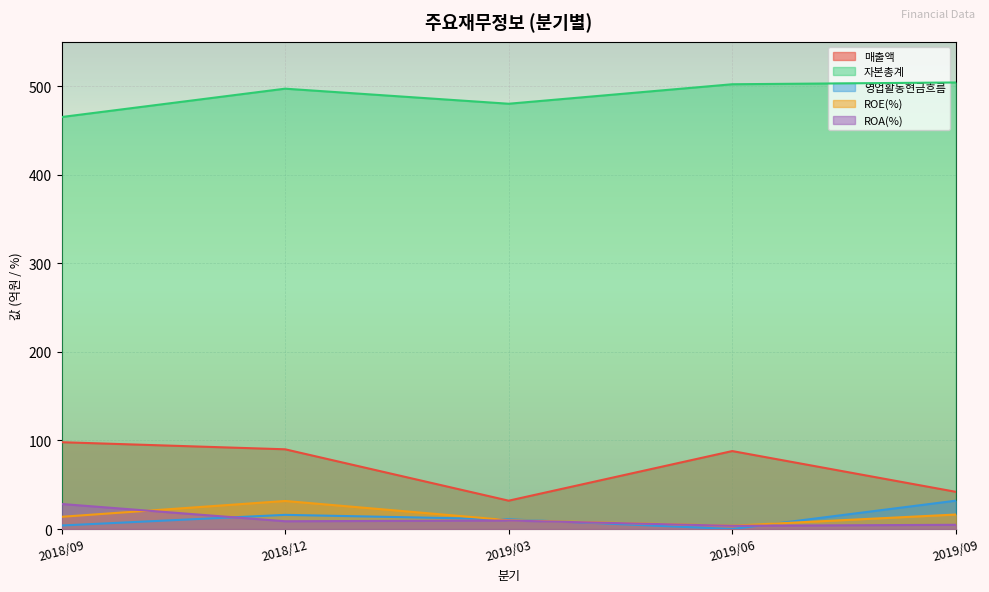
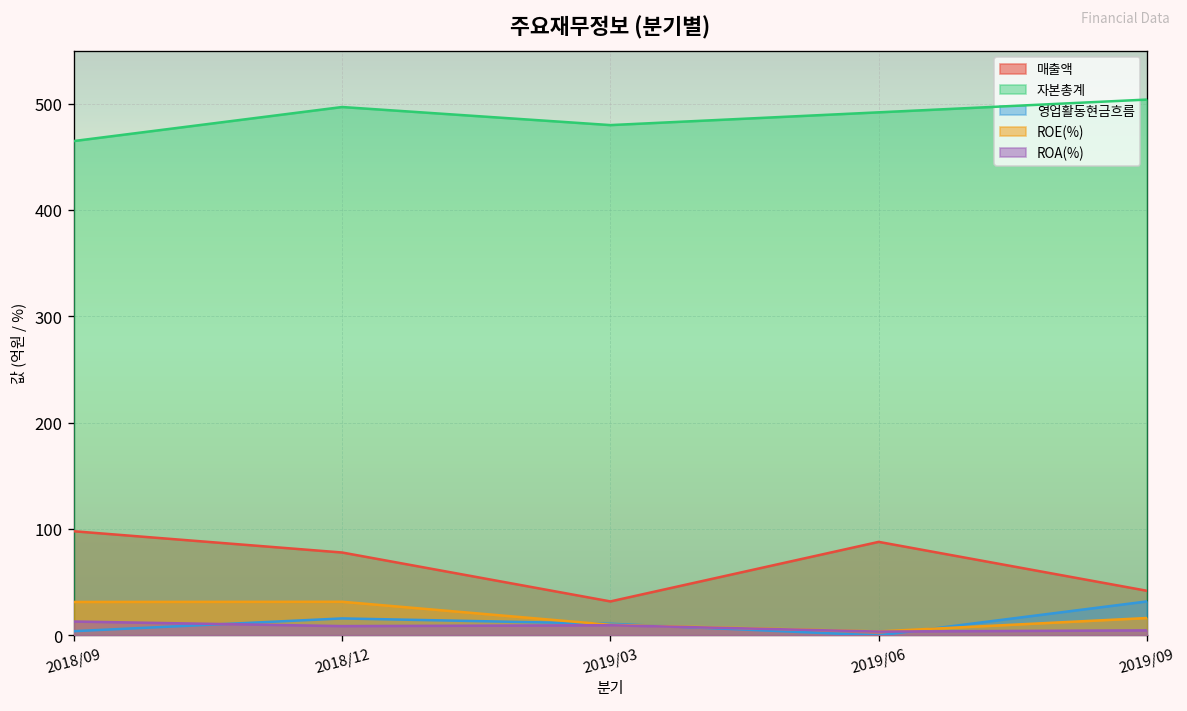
ROE(%), 2018/09: 10 -> 30
ROA(%), 2018/09: 30 -> 10
매출액, 2018/12: 90 -> 80
자본총계, 2019/06: 500 -> 490
